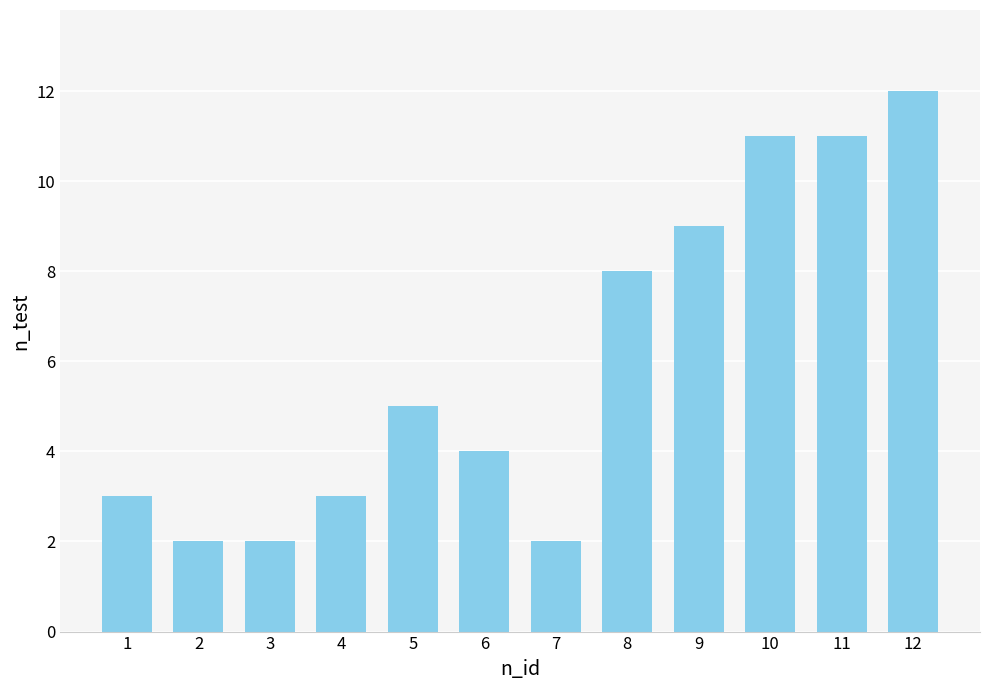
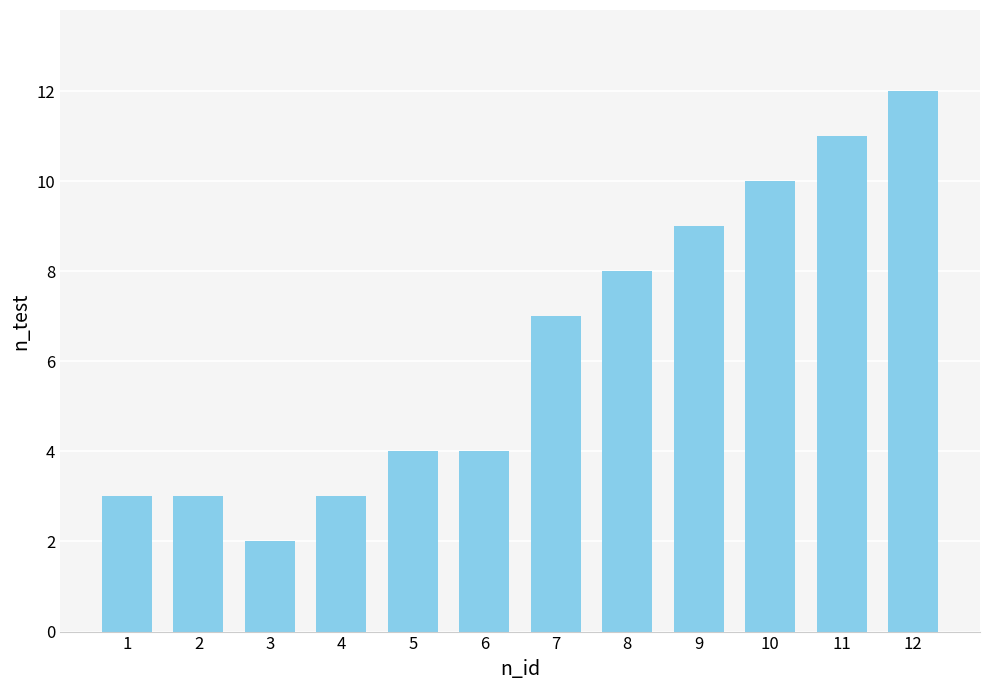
2: 2 -> 3
5: 5 -> 4
7: 2 -> 7
10: 11 -> 10
